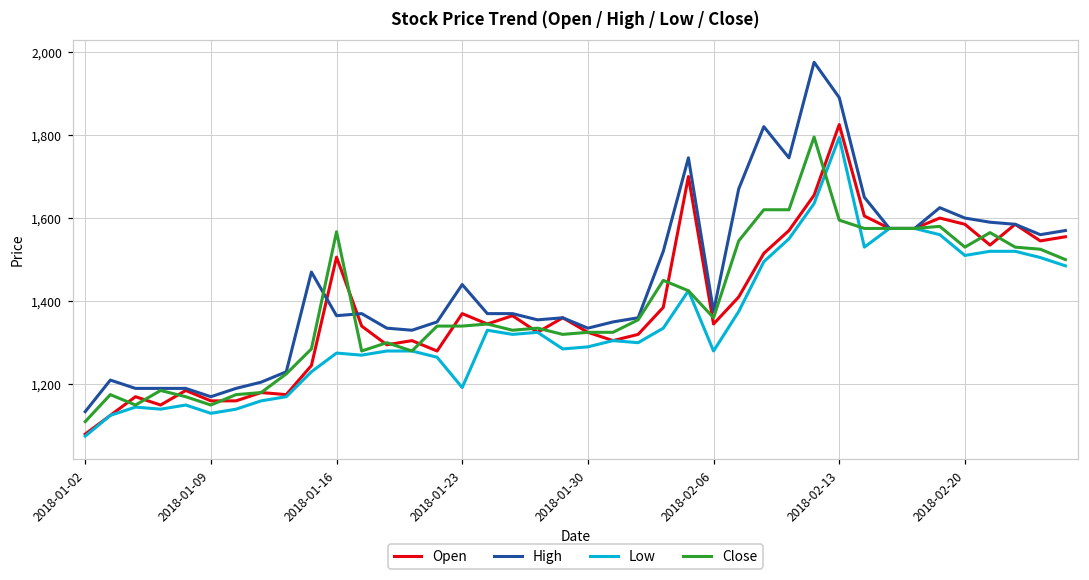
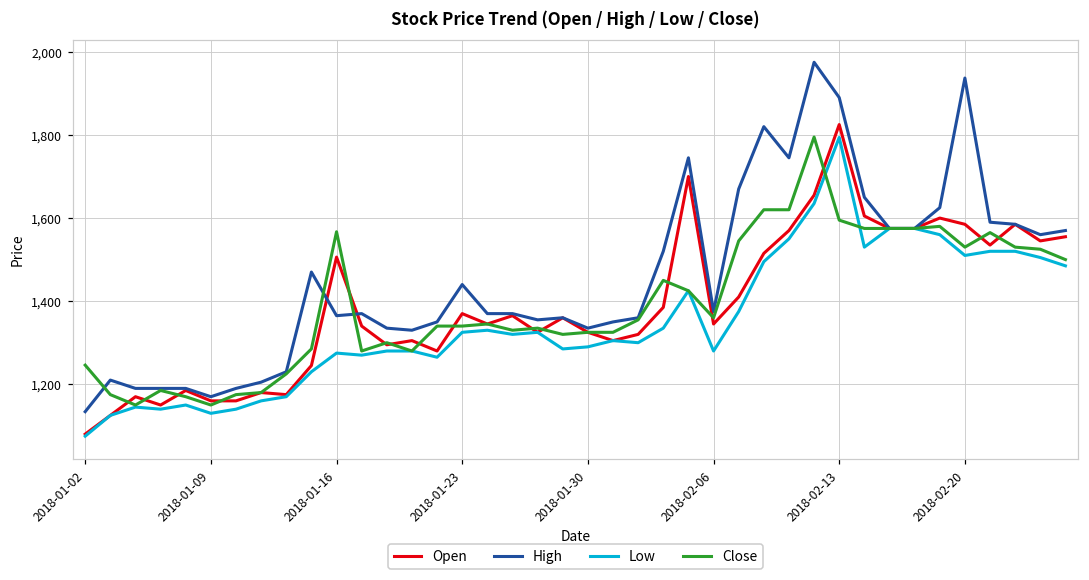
Close, 2018-01-02: 1,110 -> 1,250
Low, 2018-01-23: 1,190 -> 1,330
High, 2018-02-20: 1,600 -> 1,940
